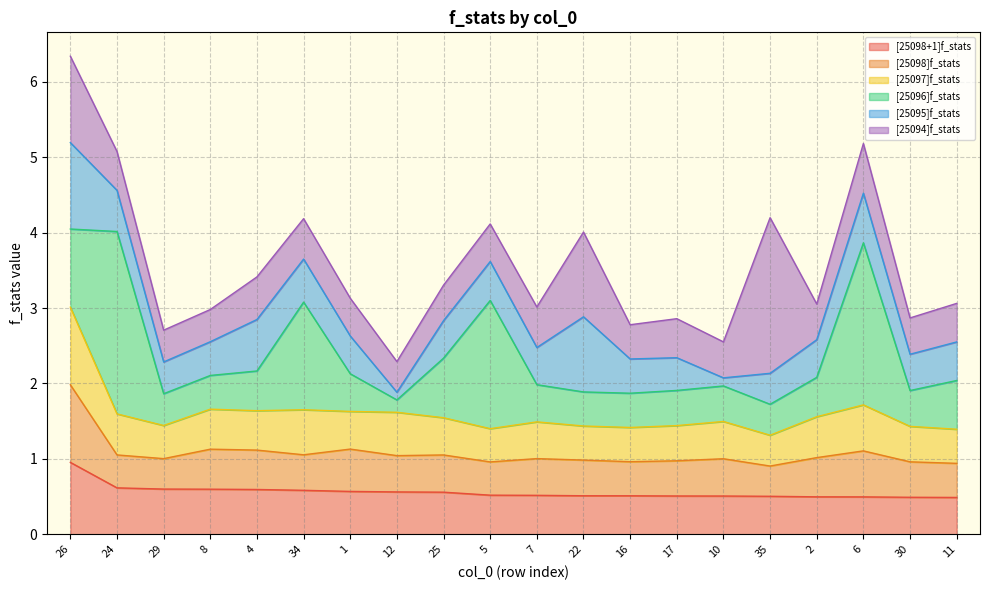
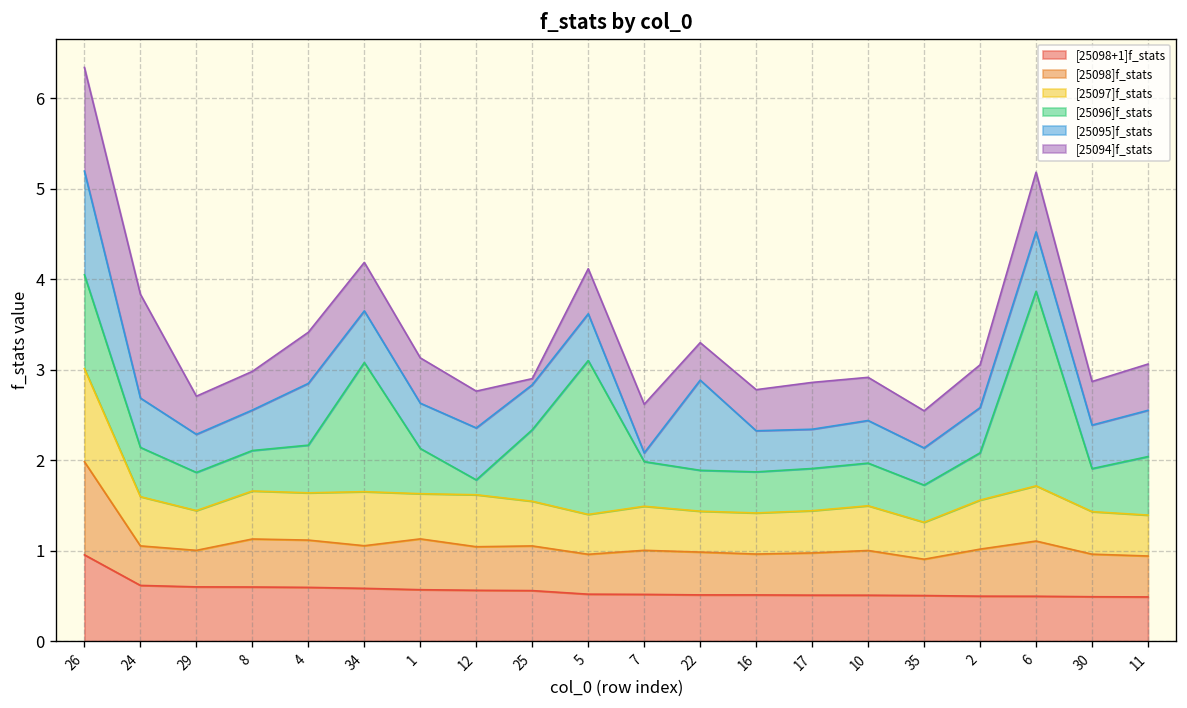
[25096]f_stats, 24: 2.4 -> 0.5
[25094]f_stats, 24: 0.5 -> 1.1
[25095]f_stats, 12: 0.1 -> 0.6
[25094]f_stats, 25: 0.5 -> 0.1
[25095]f_stats, 7: 0.5 -> 0.1
[25094]f_stats, 22: 1.1 -> 0.4
[25095]f_stats, 10: 0.1 -> 0.5
[25094]f_stats, 35: 2.1 -> 0.4
